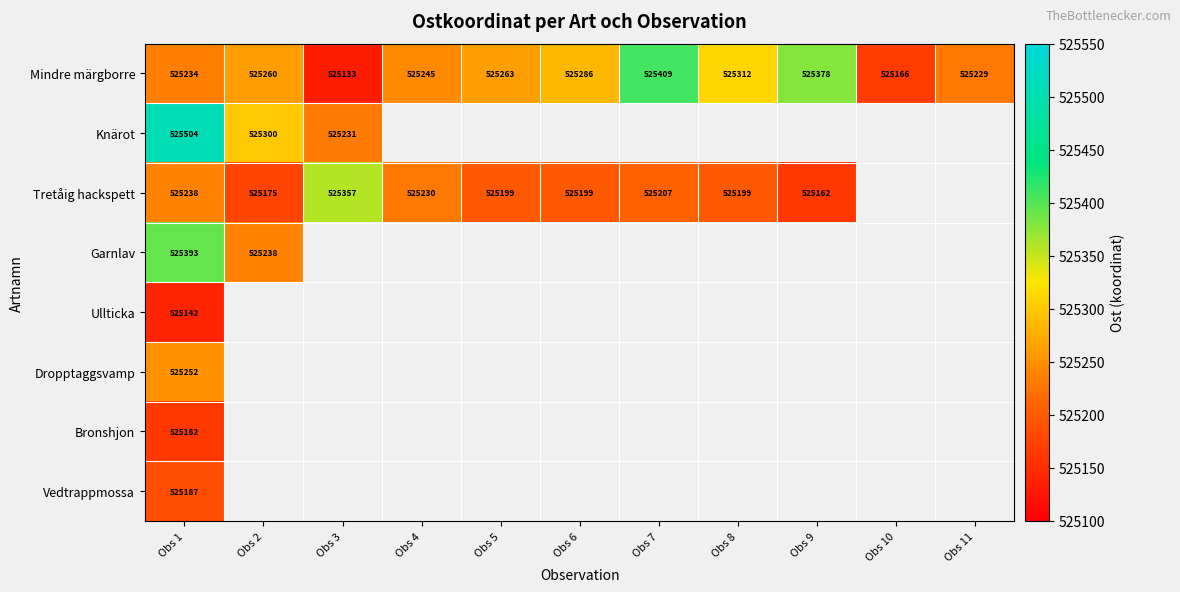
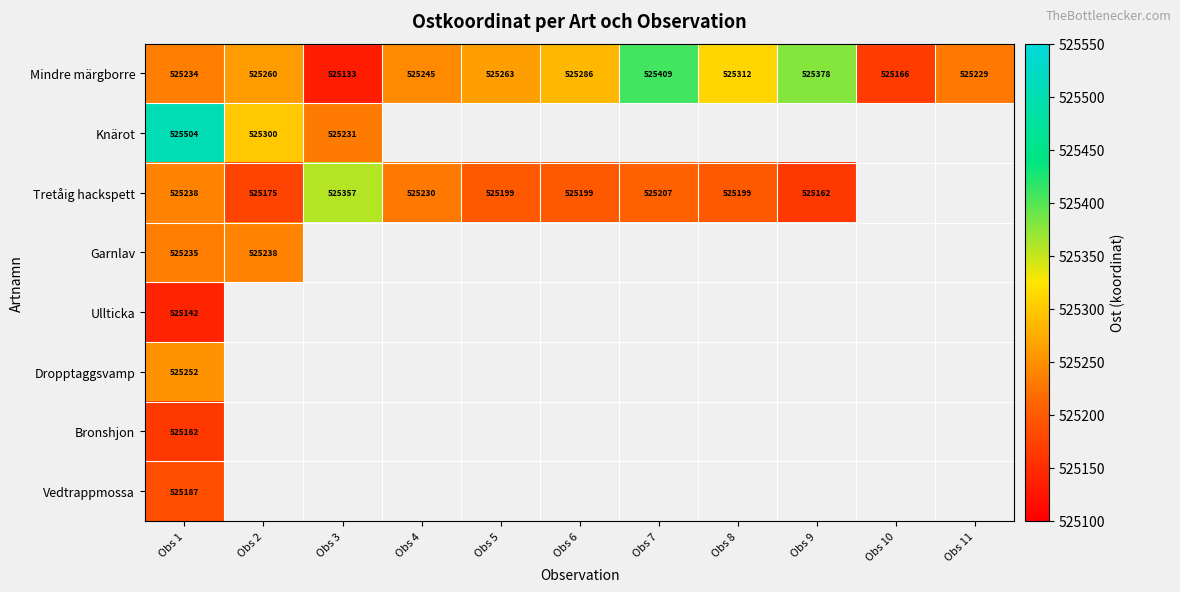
Garnlav, Obs 1: 525393 -> 525235
